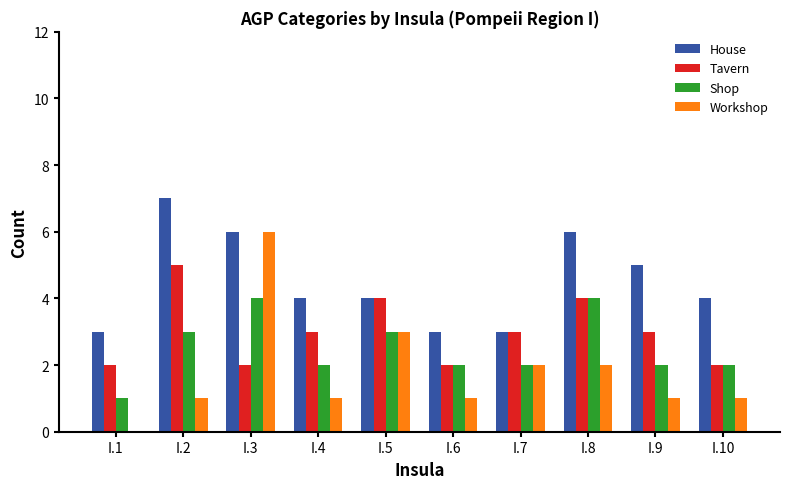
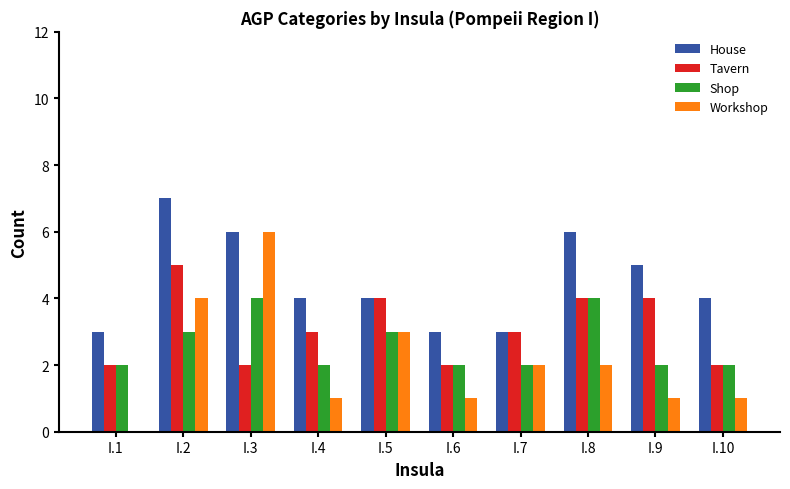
Shop, I.1: 1 -> 2
Workshop, I.2: 1 -> 4
Tavern, I.9: 3 -> 4
